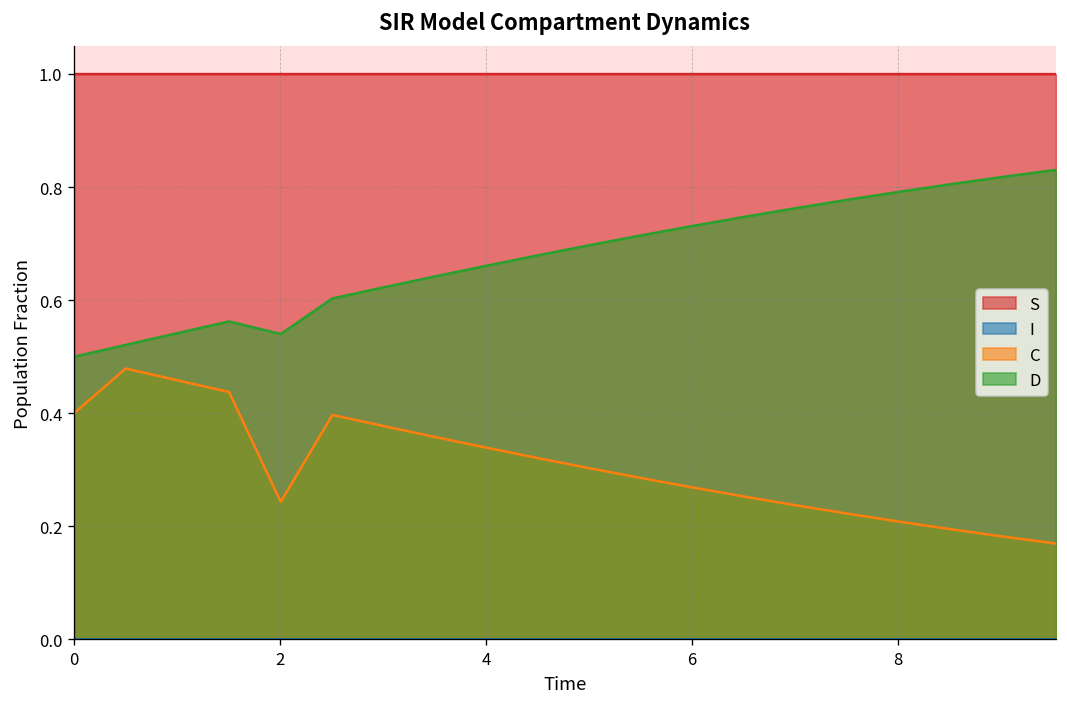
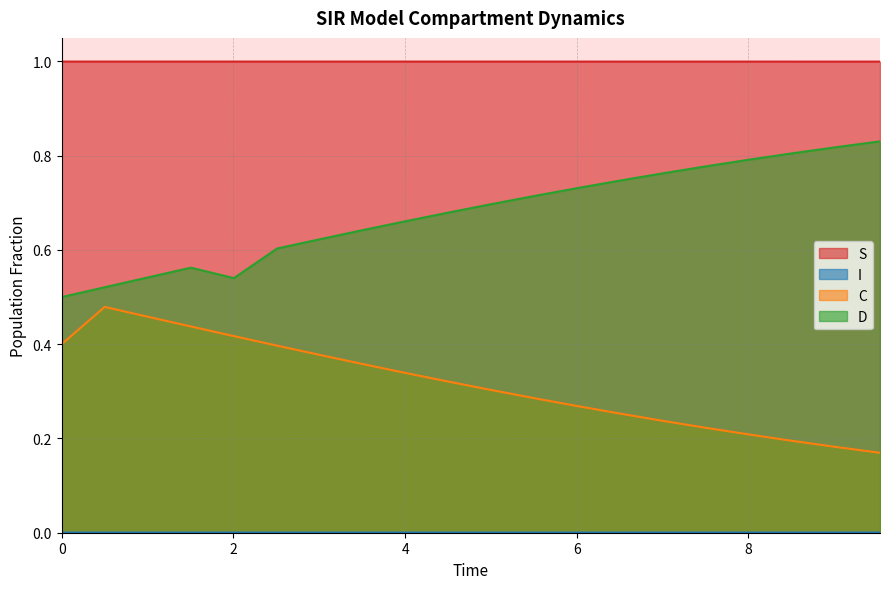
C, 2: 0.24 -> 0.42
